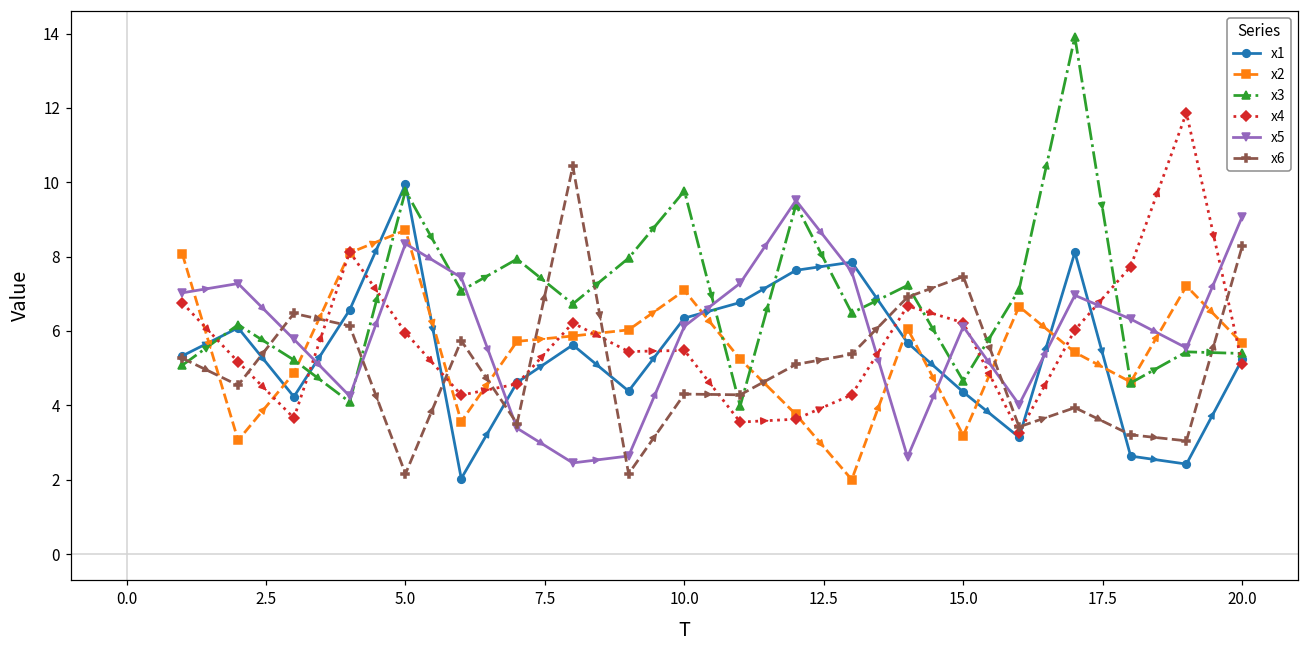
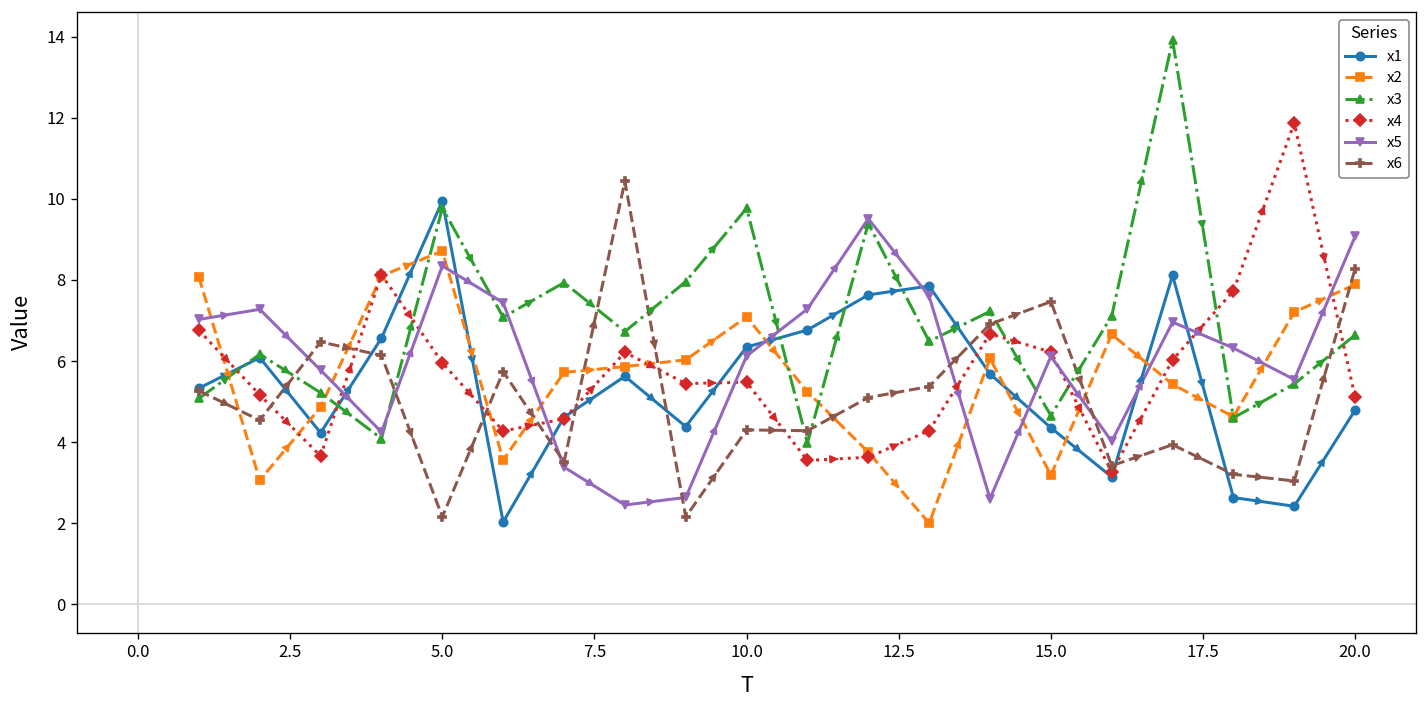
x1, 20.0: 5.2 -> 4.8
x2, 20.0: 5.7 -> 7.9
x3, 20.0: 5.4 -> 6.6
